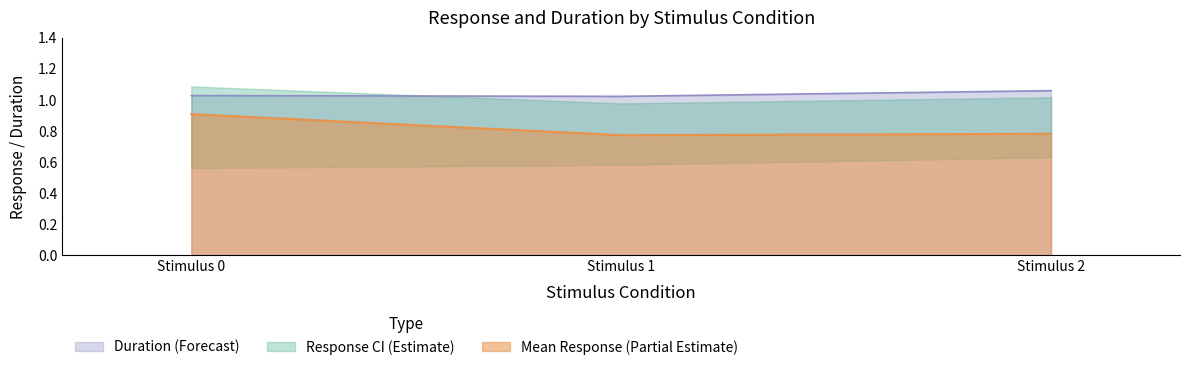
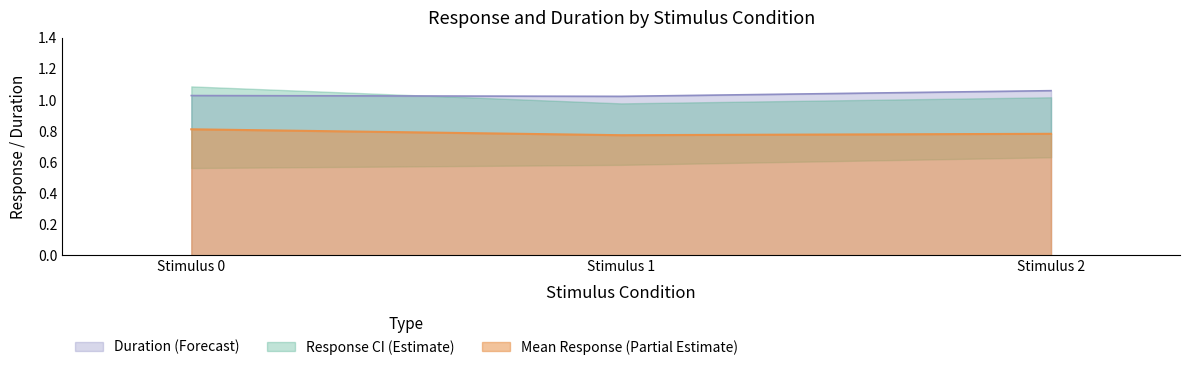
Mean Response (Partial Estimate), Stimulus 0: 0.91 -> 0.81
